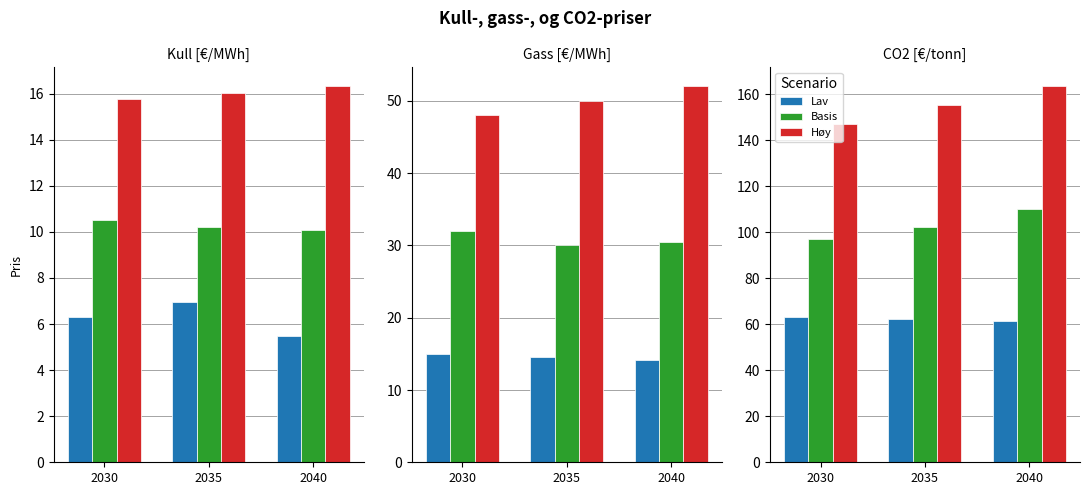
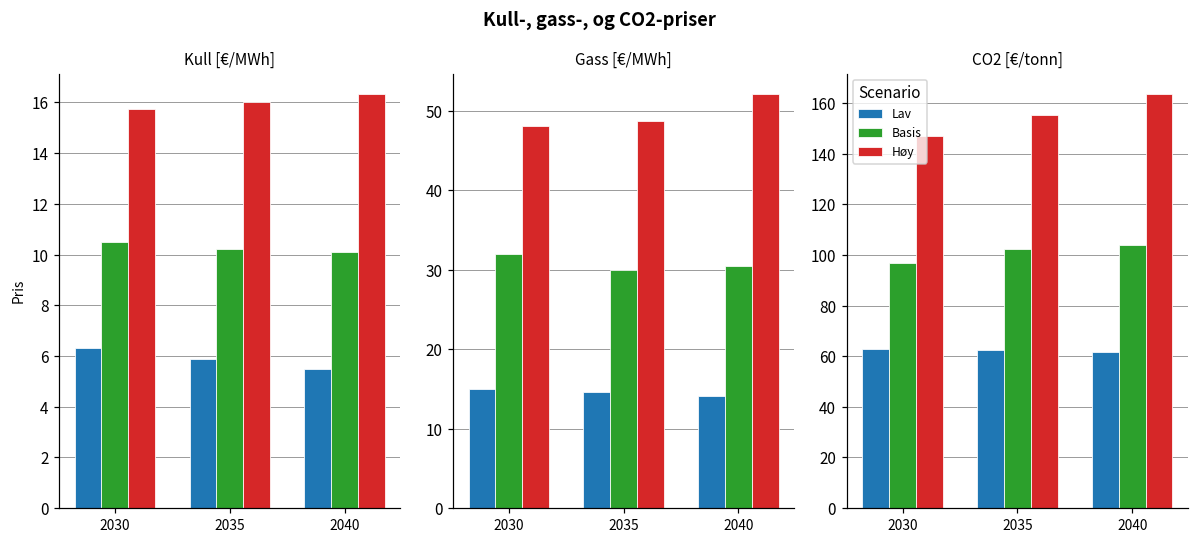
Kull [€/MWh], Lav, 2035: 7.0 -> 5.9
Gass [€/MWh], Høy, 2035: 50 -> 49
CO2 [€/tonn], Basis, 2040: 110 -> 104
